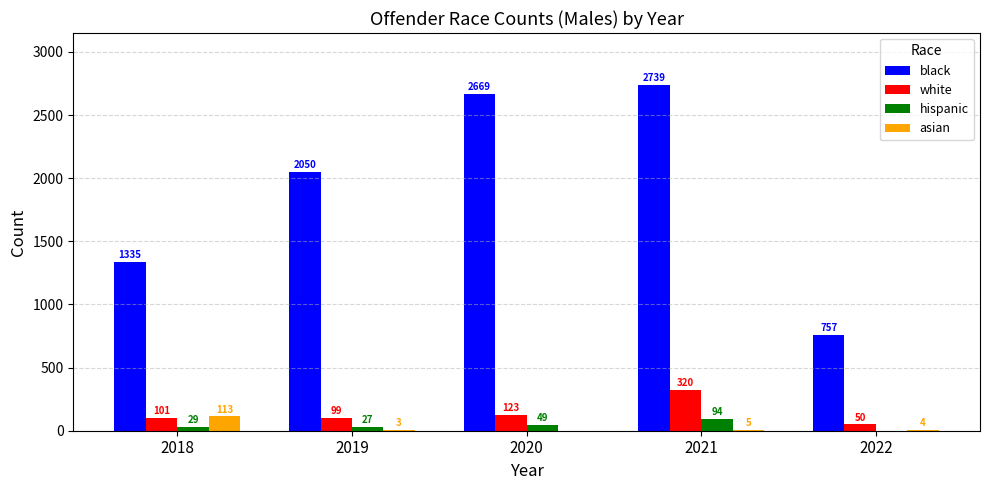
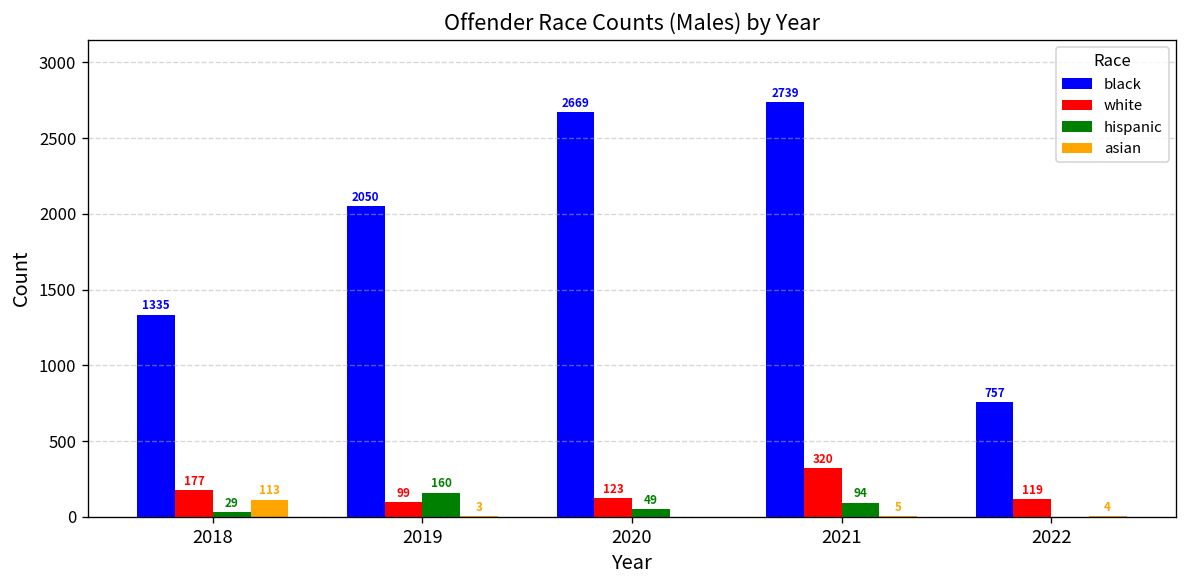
white, 2018: 101 -> 177
hispanic, 2019: 27 -> 160
white, 2022: 50 -> 119
